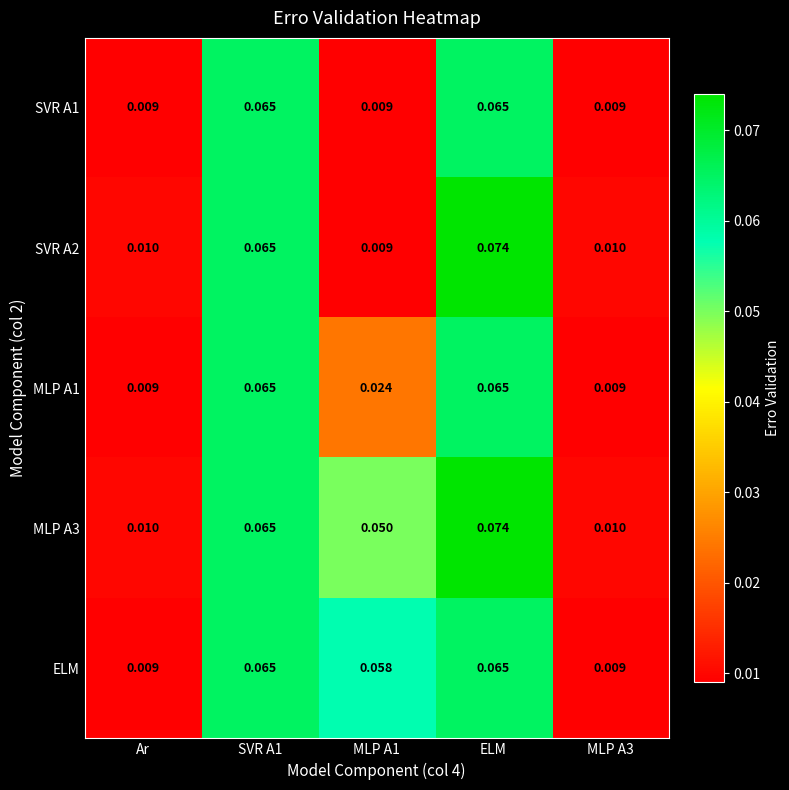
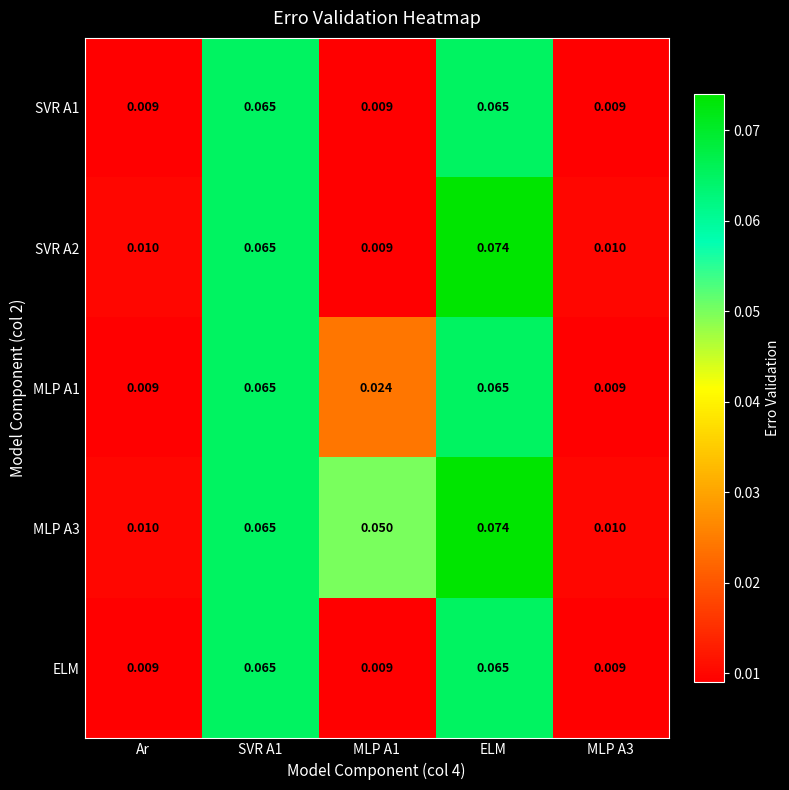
ELM, MLP A1: 0.058 -> 0.009
